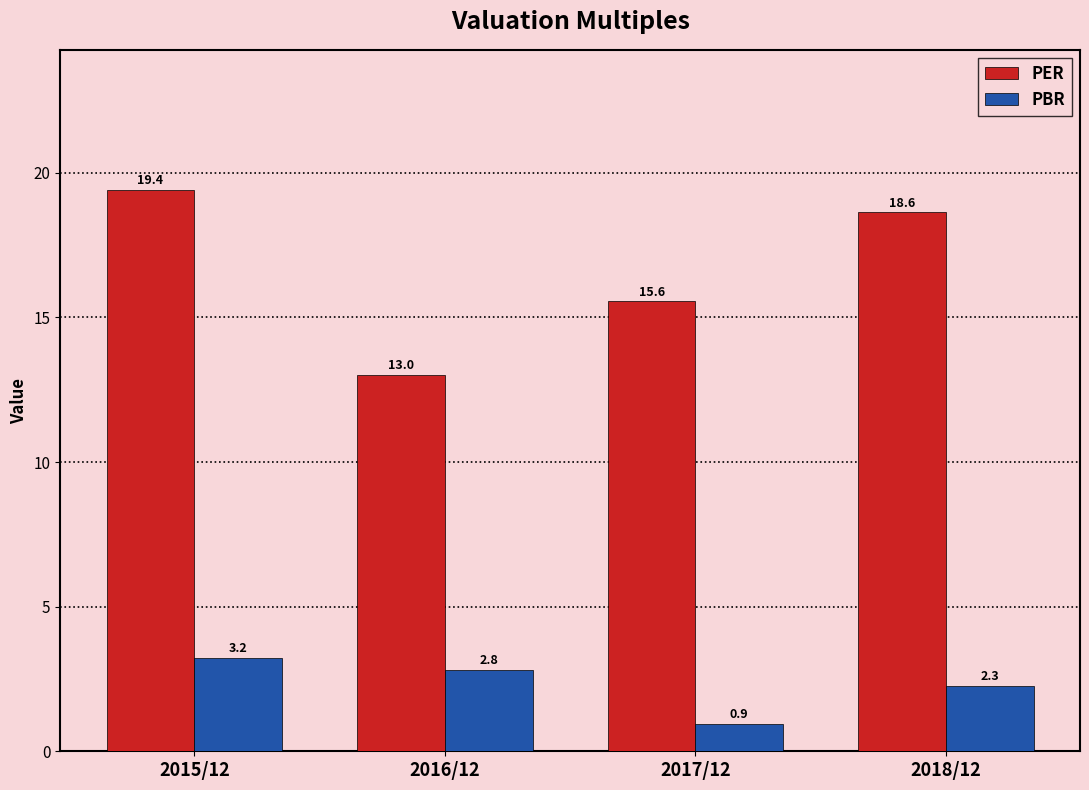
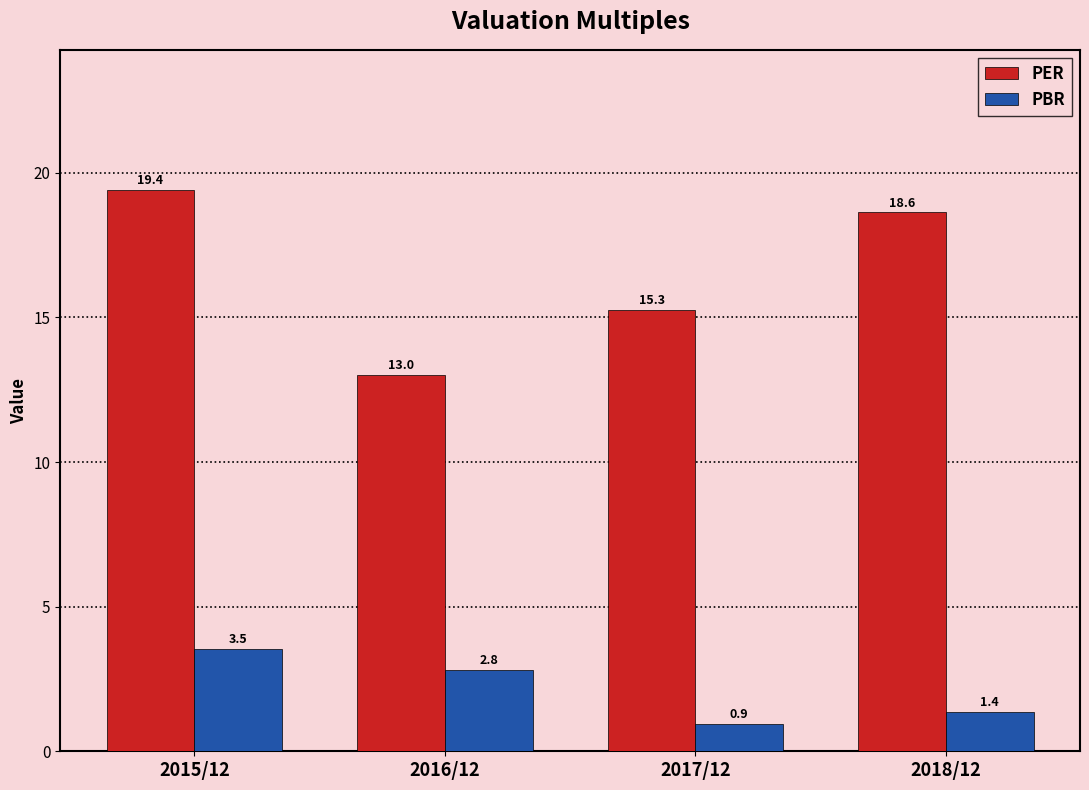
PBR, 2015/12: 3.2 -> 3.5
PER, 2017/12: 15.6 -> 15.3
PBR, 2018/12: 2.3 -> 1.4
